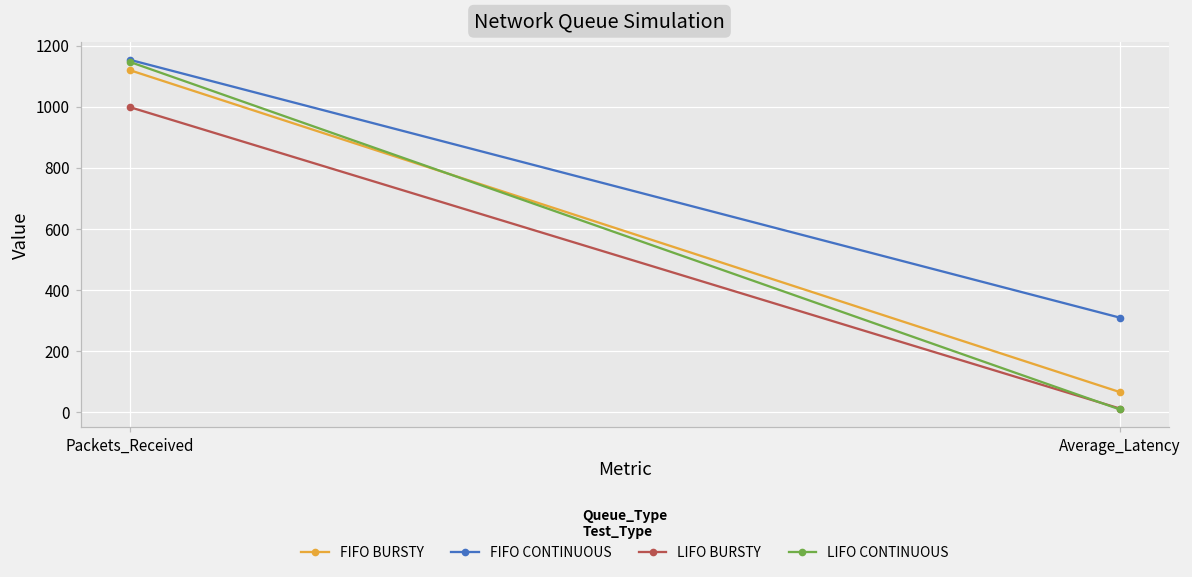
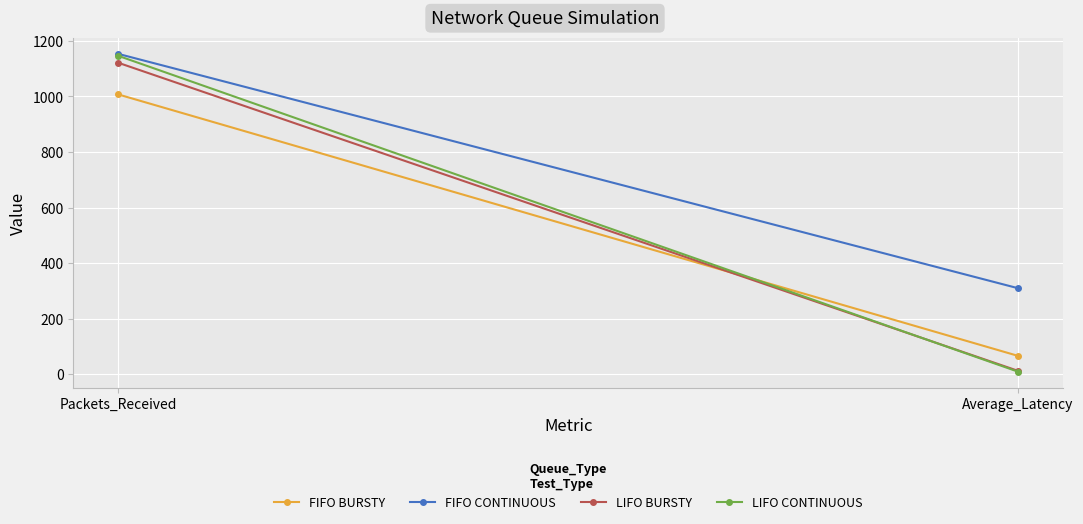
FIFO BURSTY, Packets_Received: 1120 -> 1010
LIFO BURSTY, Packets_Received: 1000 -> 1120
